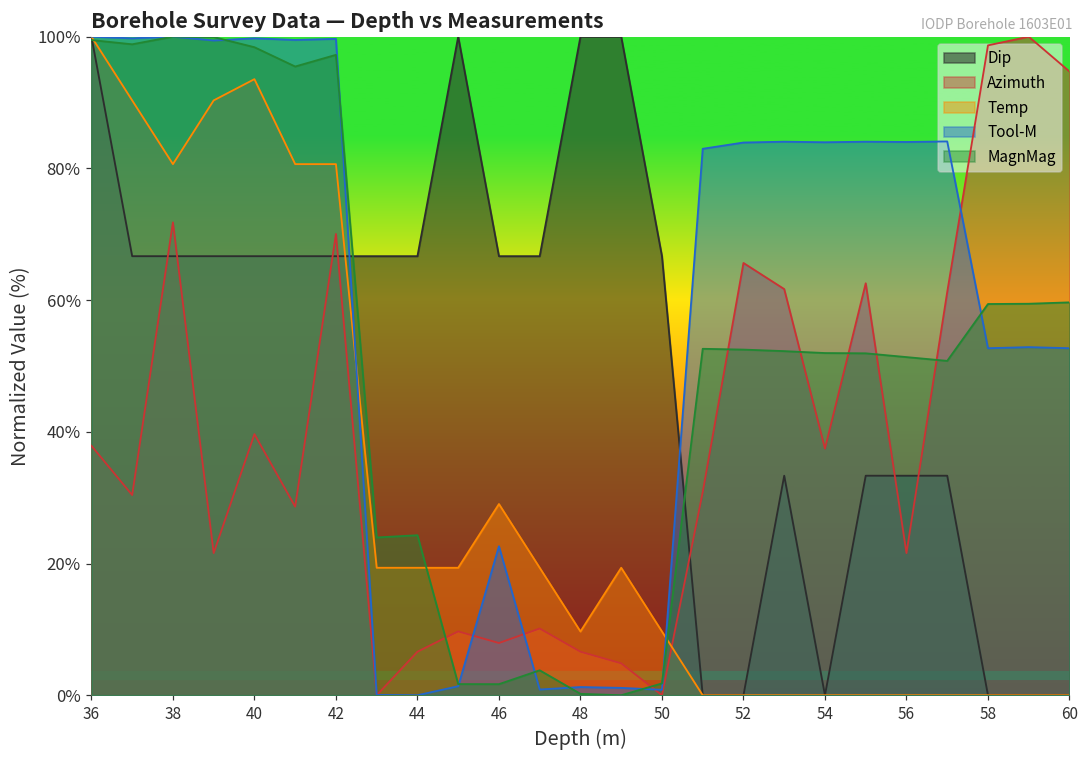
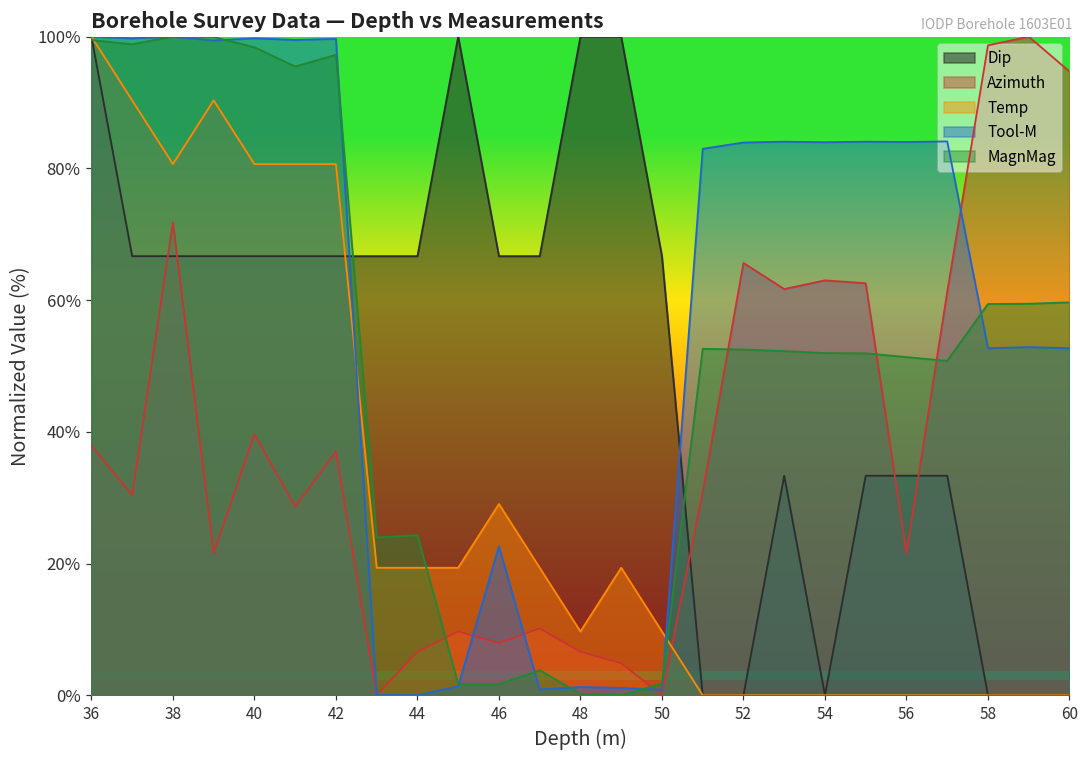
Temp, 40: 94% -> 81%
Azimuth, 42: 70% -> 37%
Azimuth, 54: 37% -> 63%
